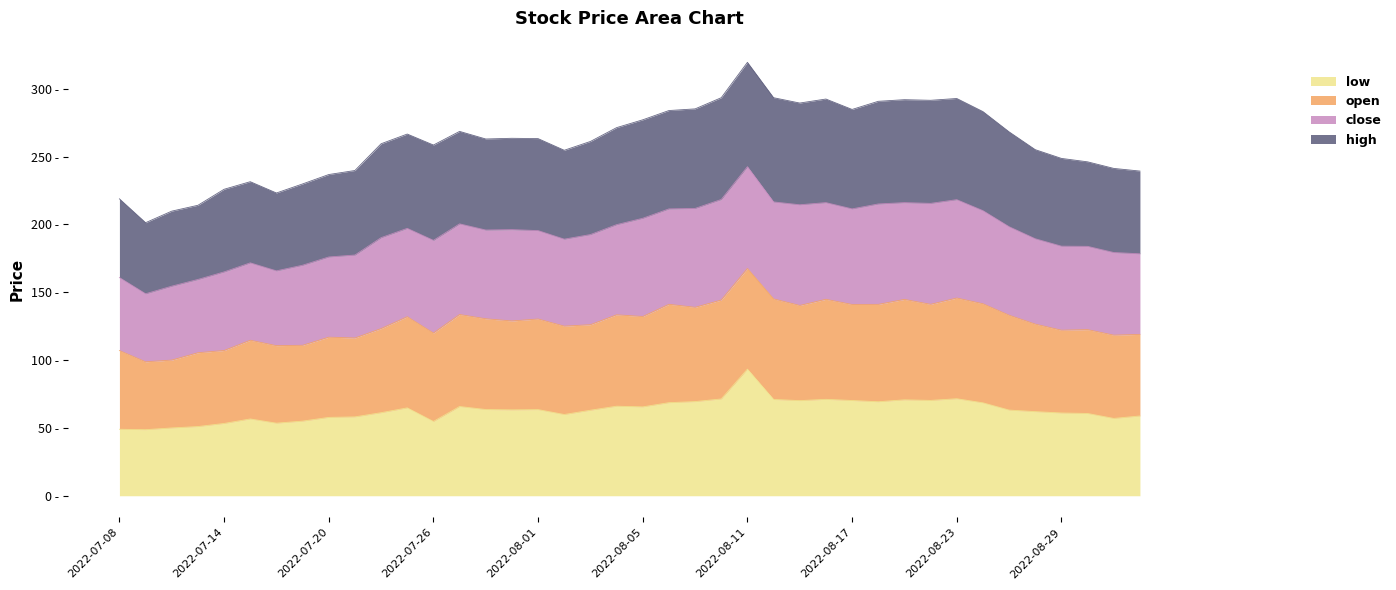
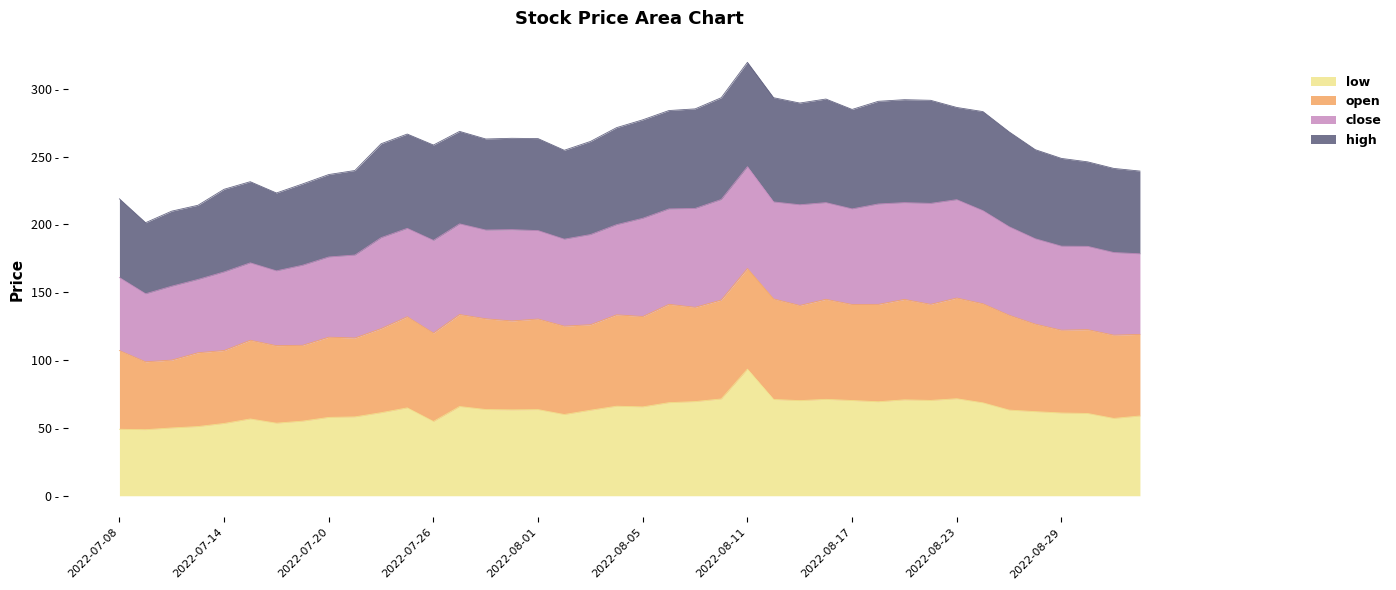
high, 2022-08-23: 75 - -> 68 -
